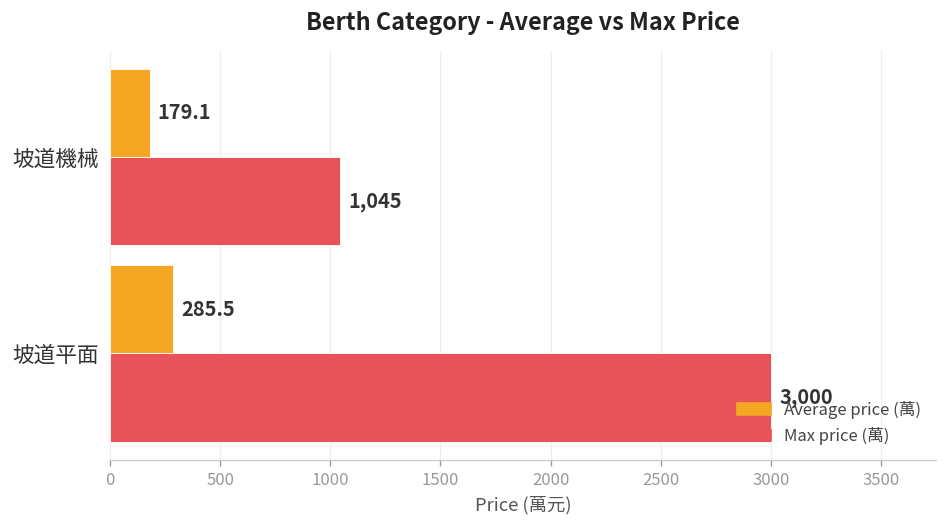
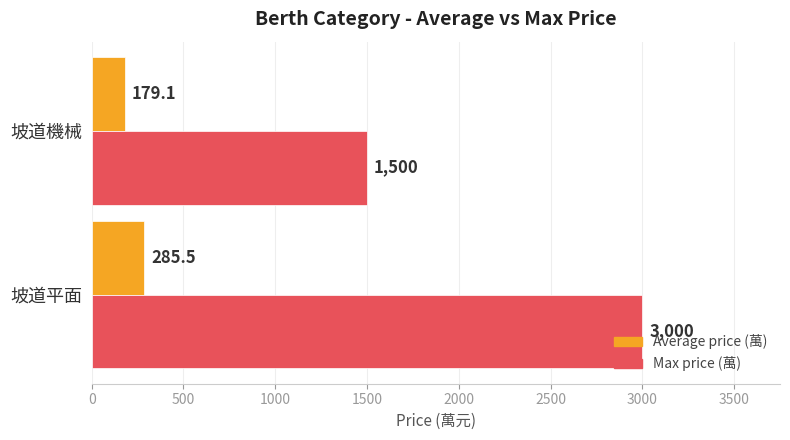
Max price (萬), 坡道機械: 1,045 -> 1,500
